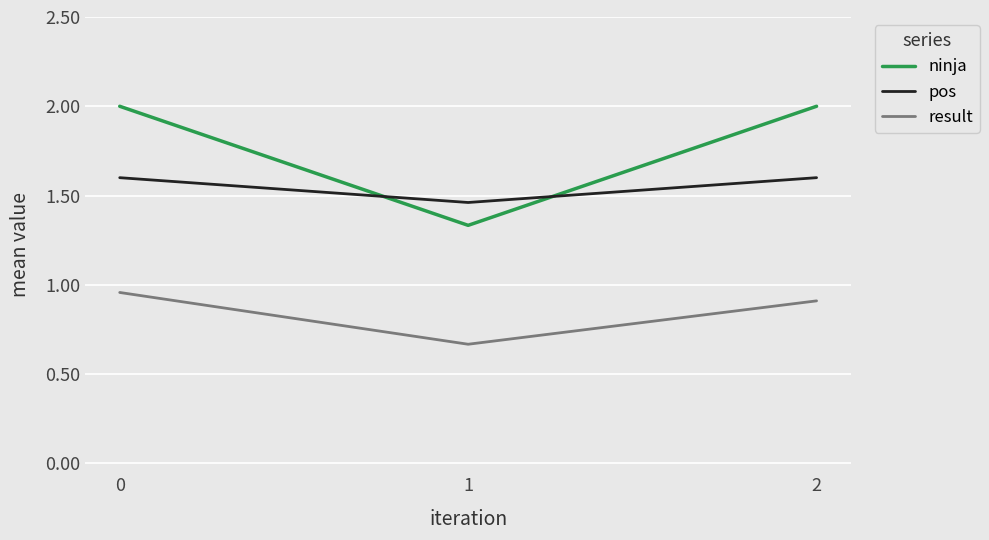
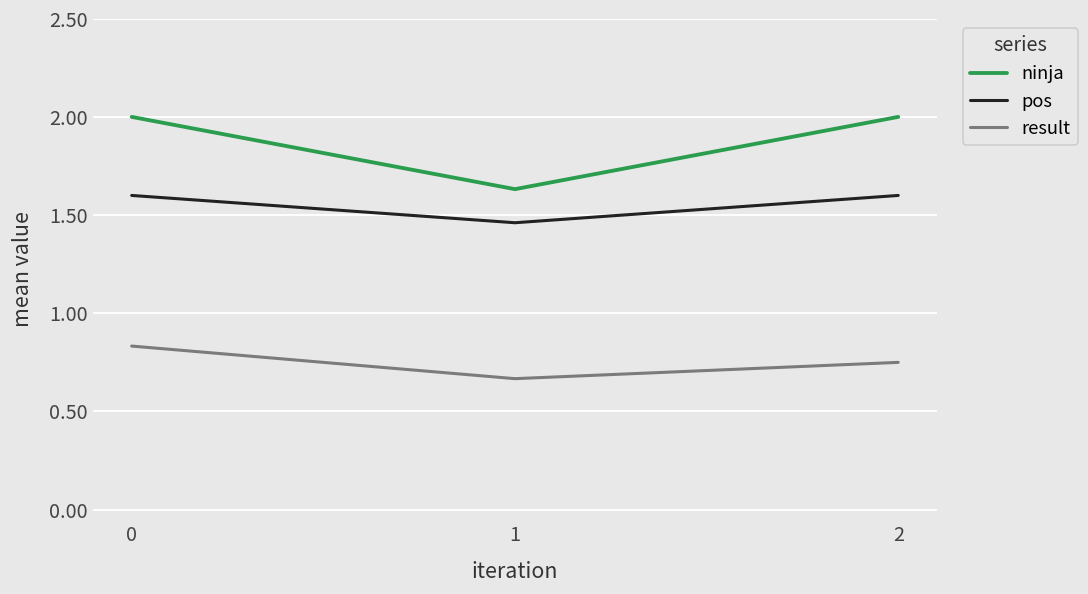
result, 0: 0.96 -> 0.83
ninja, 1: 1.33 -> 1.63
result, 2: 0.91 -> 0.75
